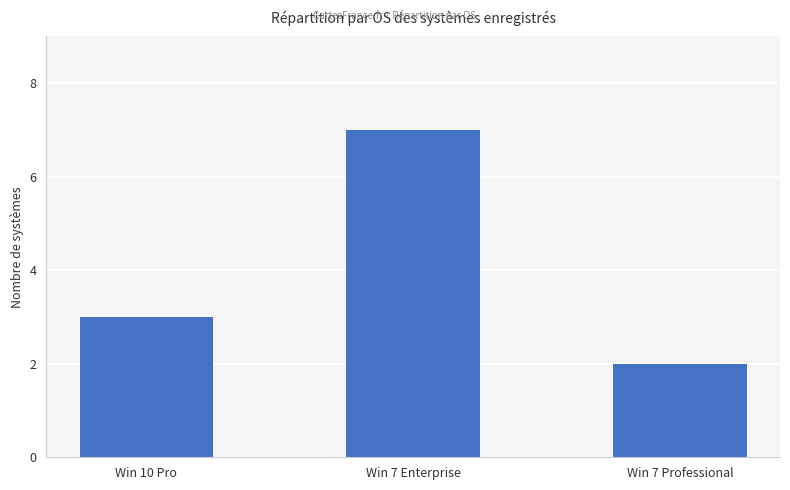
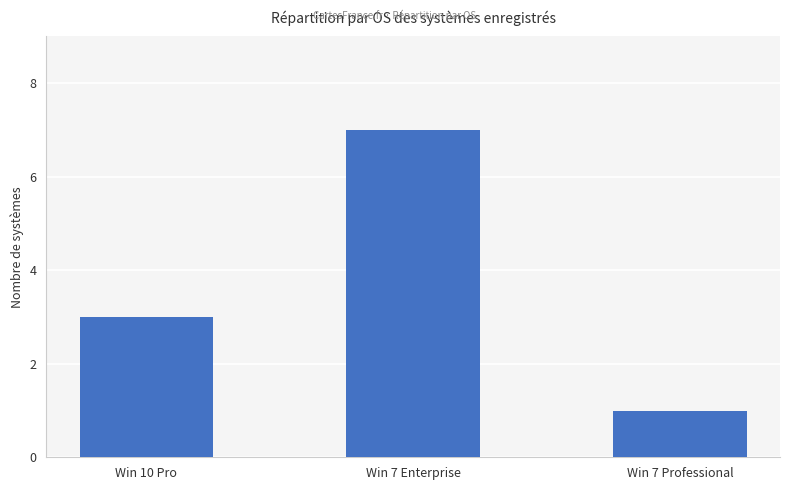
Win 7 Professional: 2 -> 1
